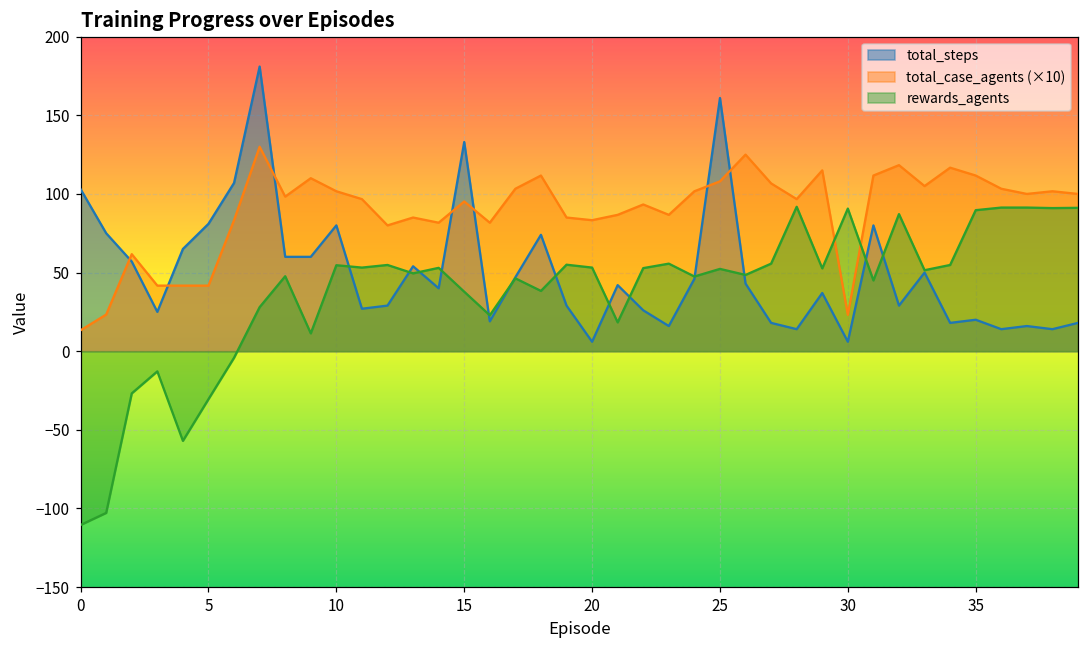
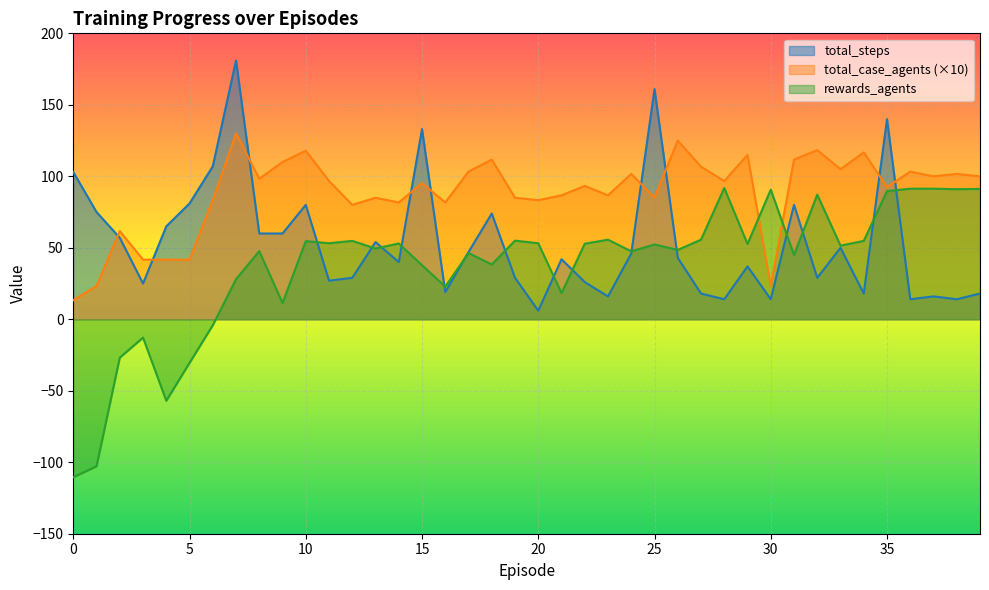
total_case_agents (×10), 10: 102 -> 118
total_case_agents (×10), 25: 108 -> 85
total_steps, 30: 6 -> 14
total_steps, 35: 20 -> 140
total_case_agents (×10), 35: 112 -> 93
